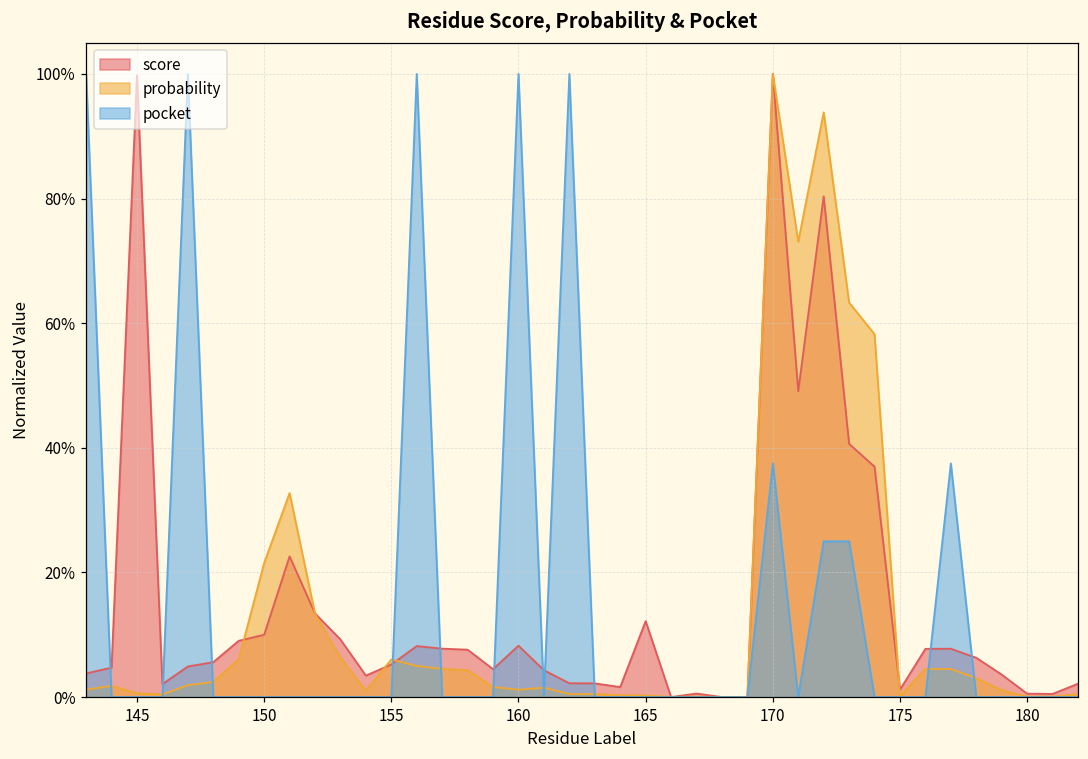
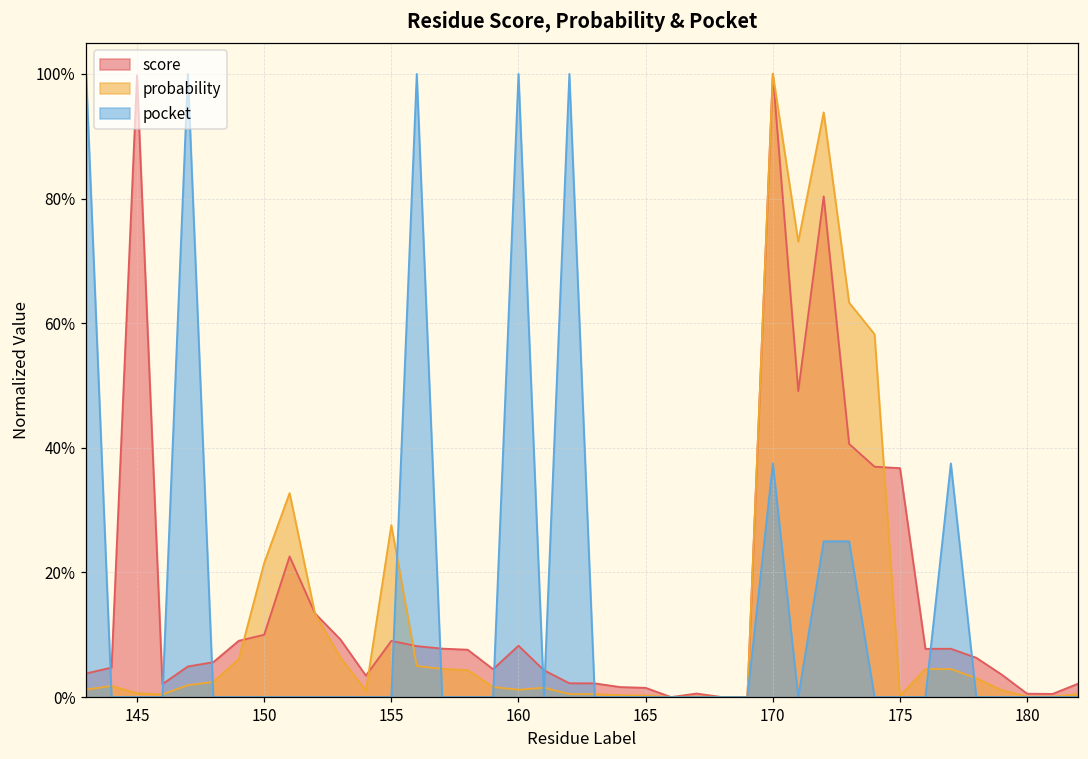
score, 155: 5% -> 9%
probability, 155: 6% -> 28%
score, 165: 12% -> 1%
score, 175: 1% -> 37%
